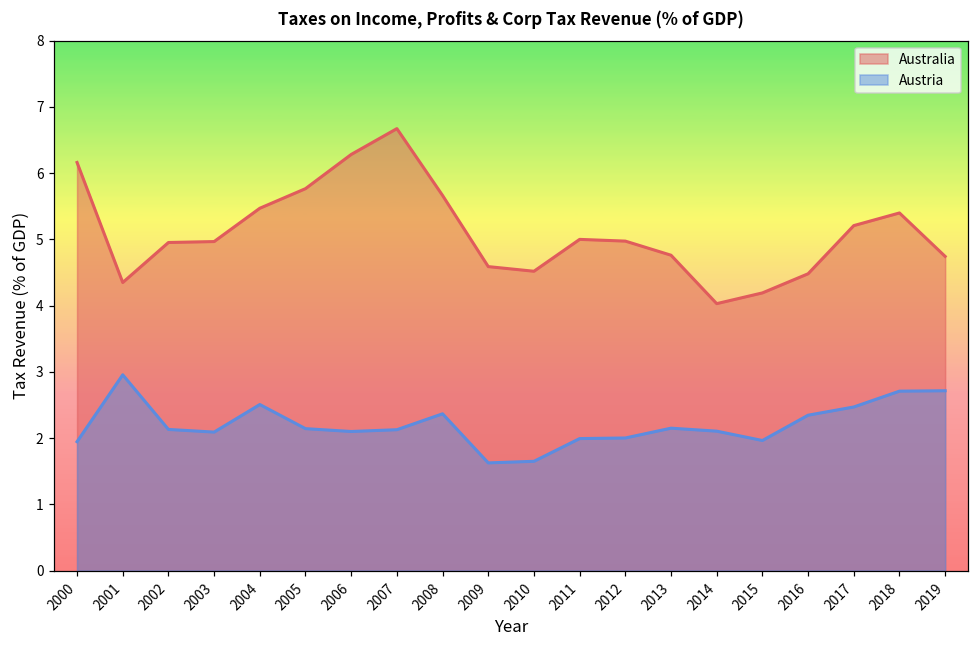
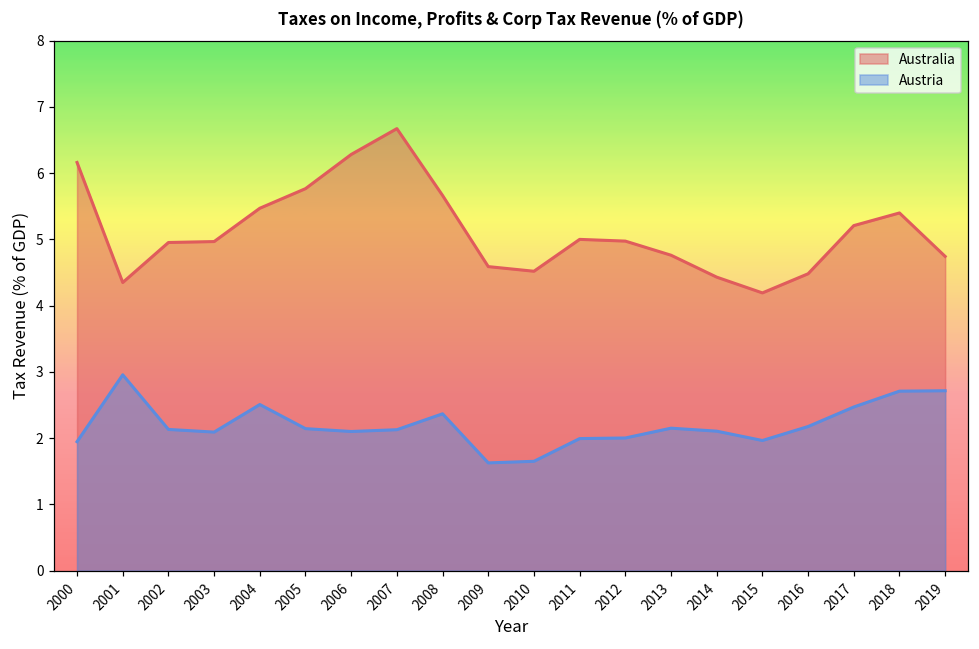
Australia, 2014: 4.0 -> 4.4
Austria, 2016: 2.3 -> 2.2
